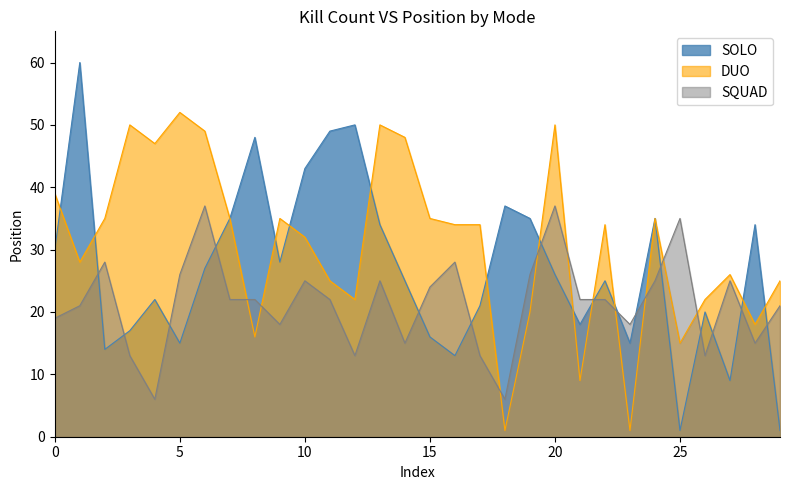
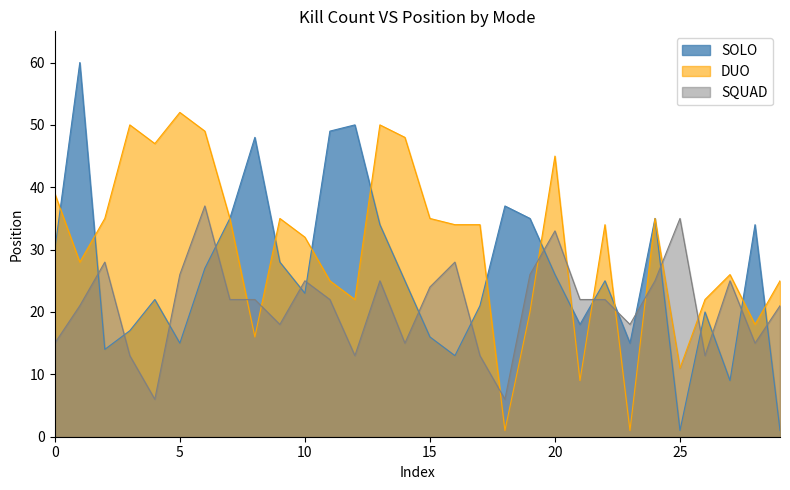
SQUAD, 0: 19 -> 15
SOLO, 10: 43 -> 23
DUO, 20: 50 -> 45
SQUAD, 20: 37 -> 33
DUO, 25: 15 -> 11
